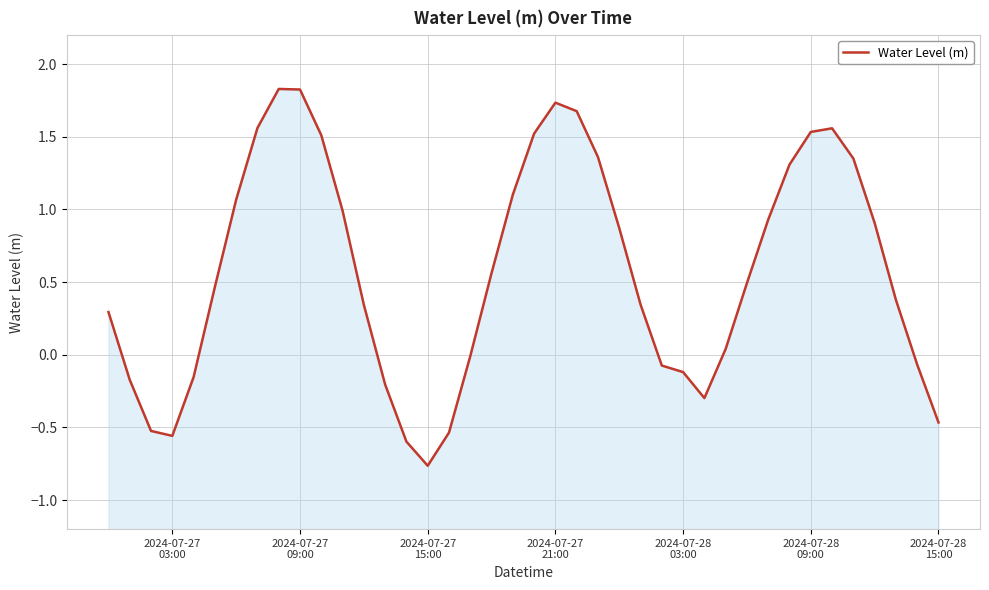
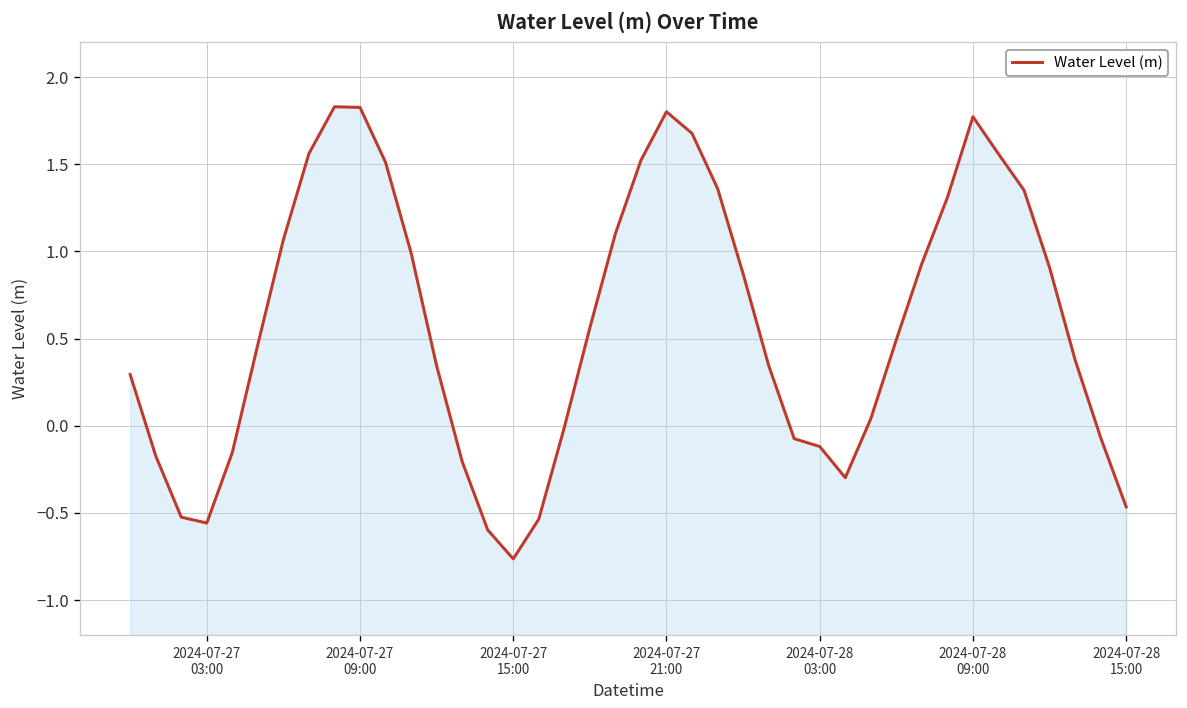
2024-07-27 21:00: 1.74 -> 1.80
2024-07-28 09:00: 1.53 -> 1.77
